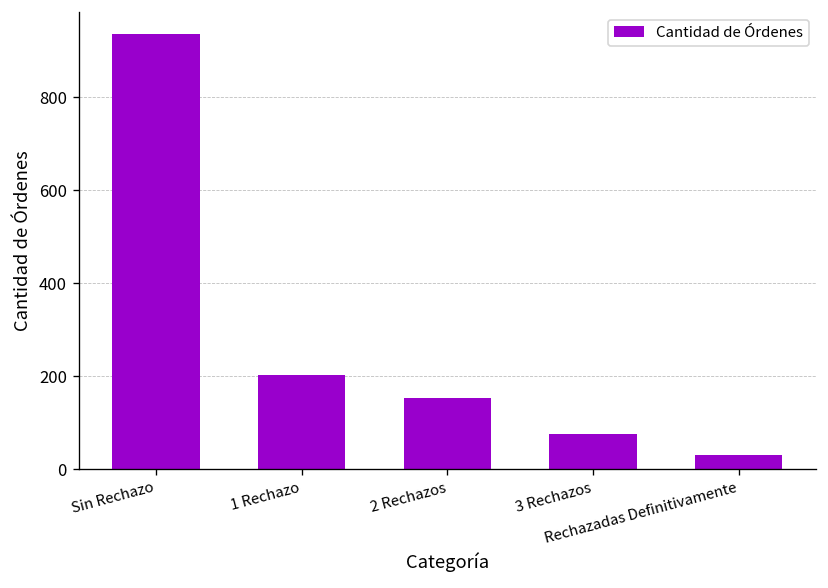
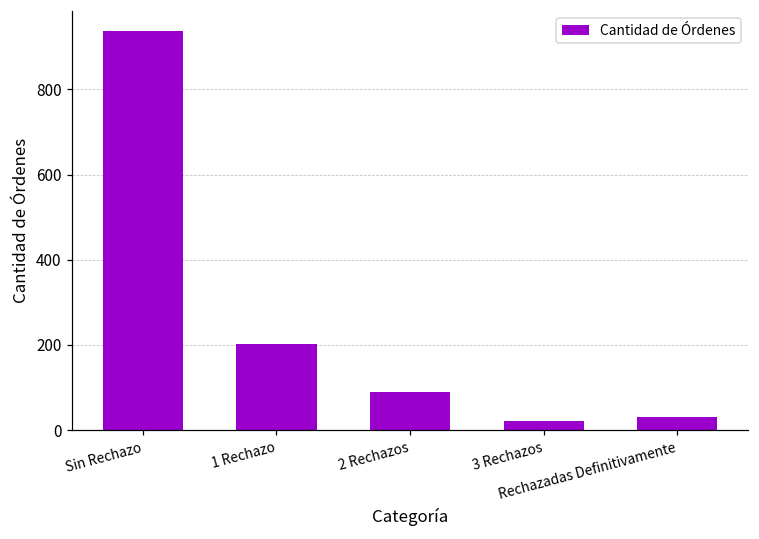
2 Rechazos: 150 -> 90
3 Rechazos: 80 -> 20
